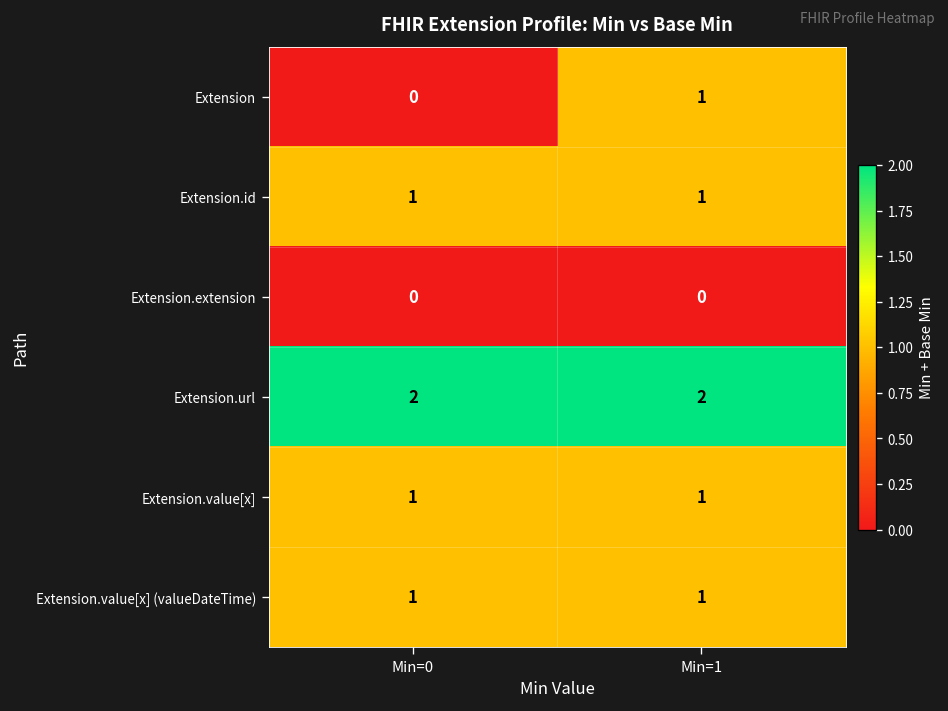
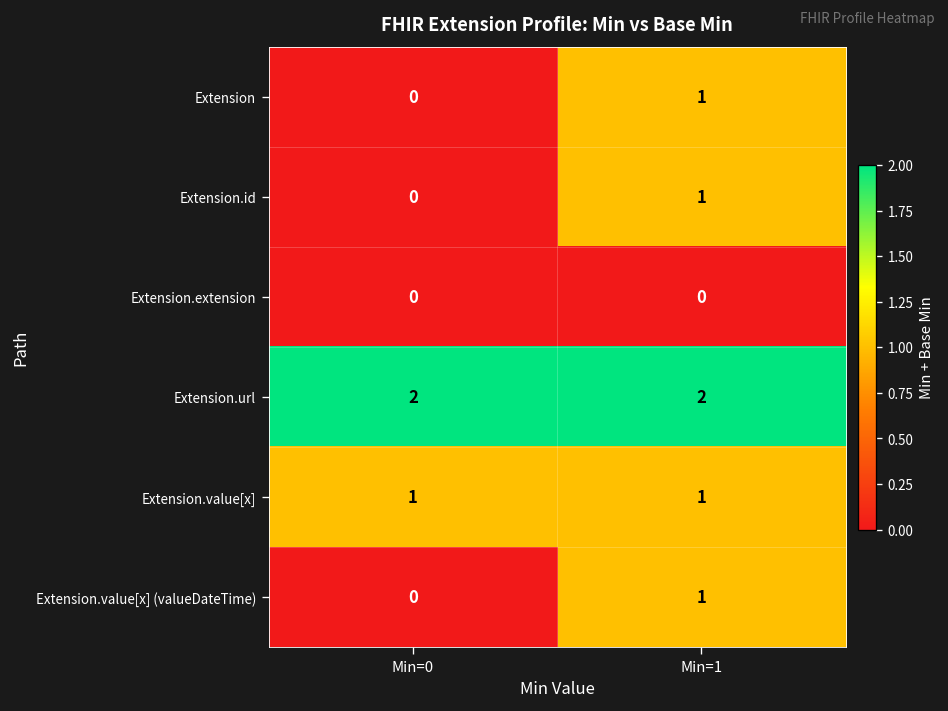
Extension.id, Min=0: 1 -> 0
Extension.value[x] (valueDateTime), Min=0: 1 -> 0
